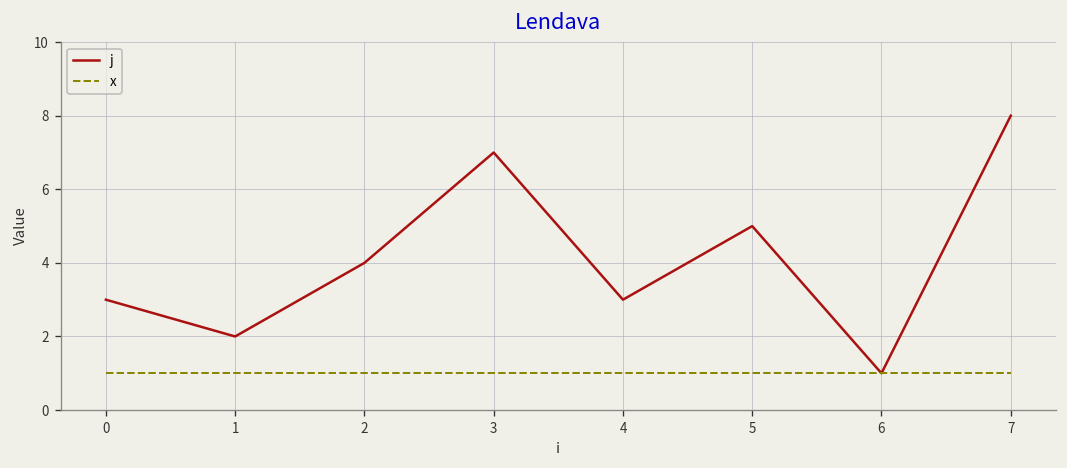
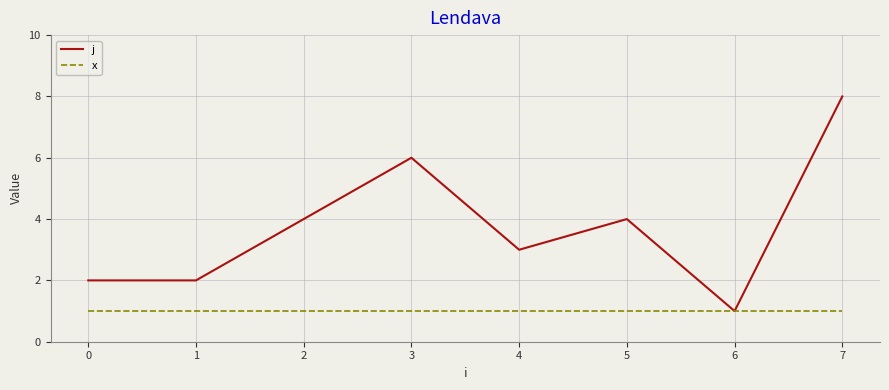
j, 0: 3 -> 2
j, 3: 7 -> 6
j, 5: 5 -> 4
